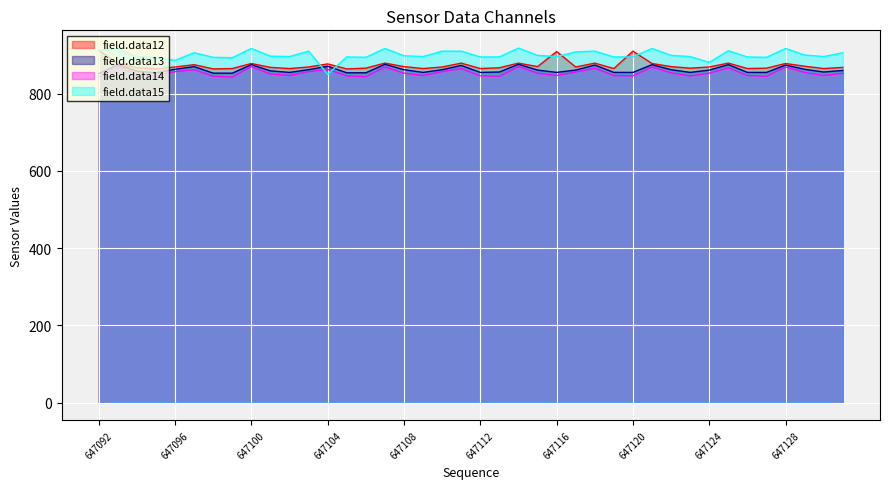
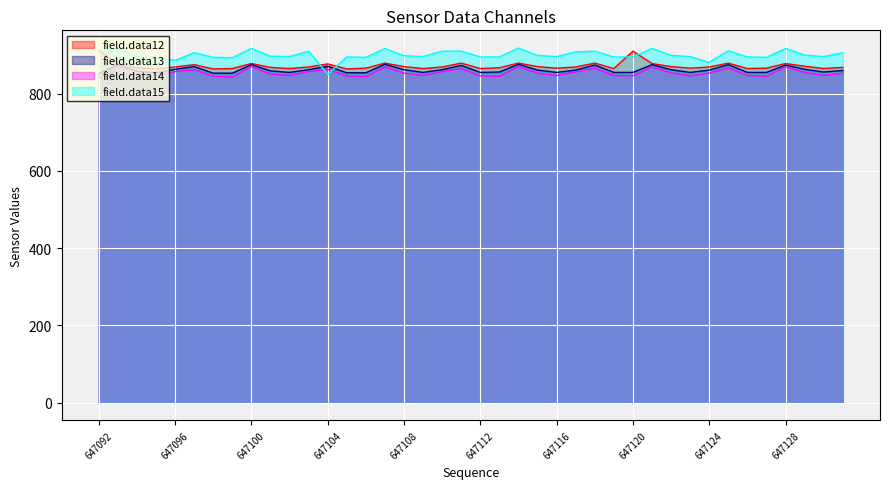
field.data12, 647116: 910 -> 870
